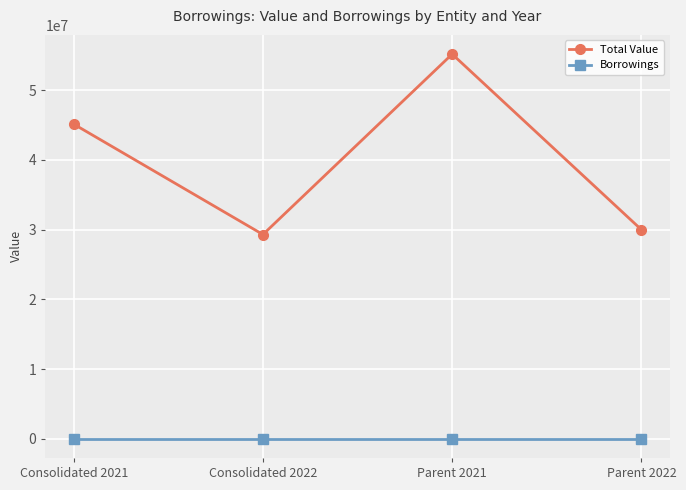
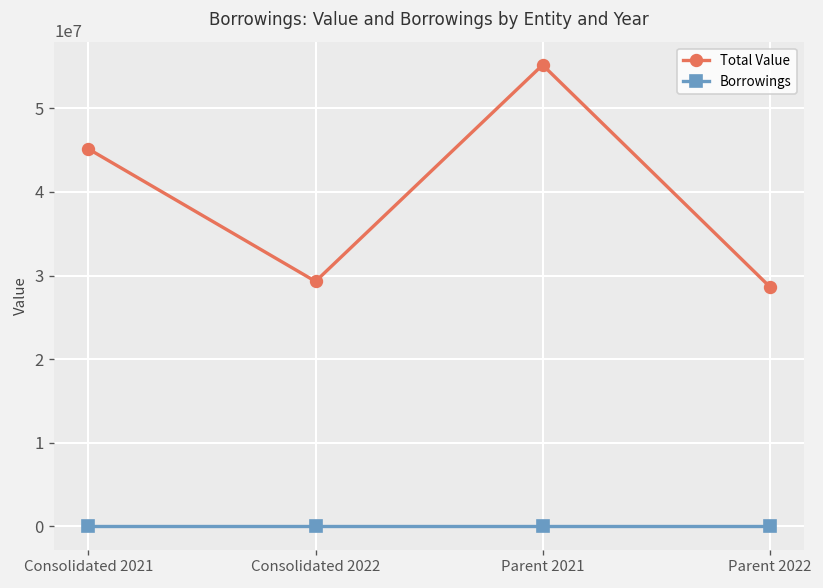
Total Value, Parent 2022: 30000000 -> 29000000
